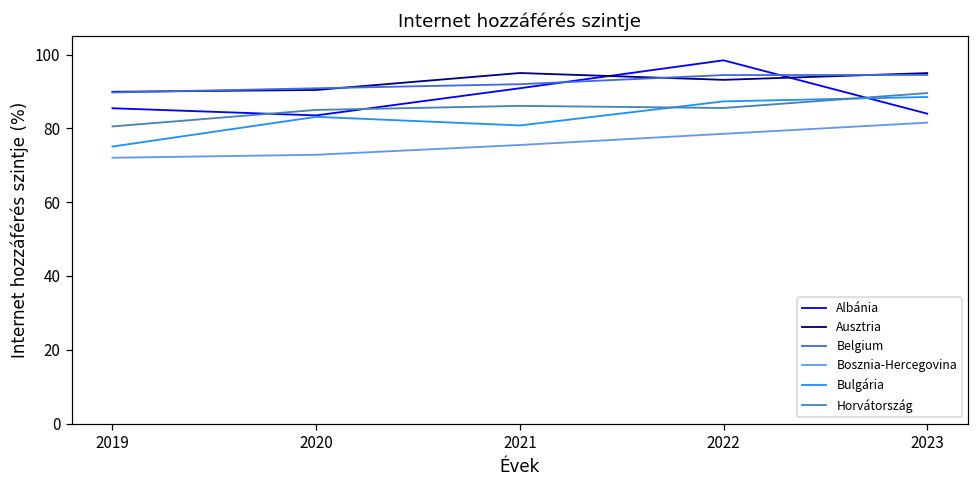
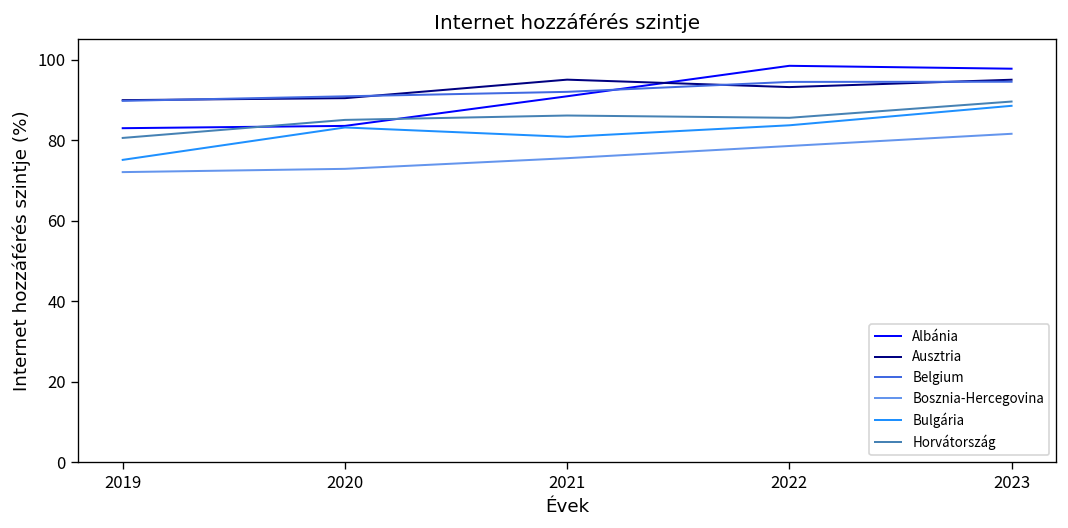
Albánia, 2019: 85 -> 83
Bulgária, 2022: 87 -> 84
Albánia, 2023: 84 -> 98
